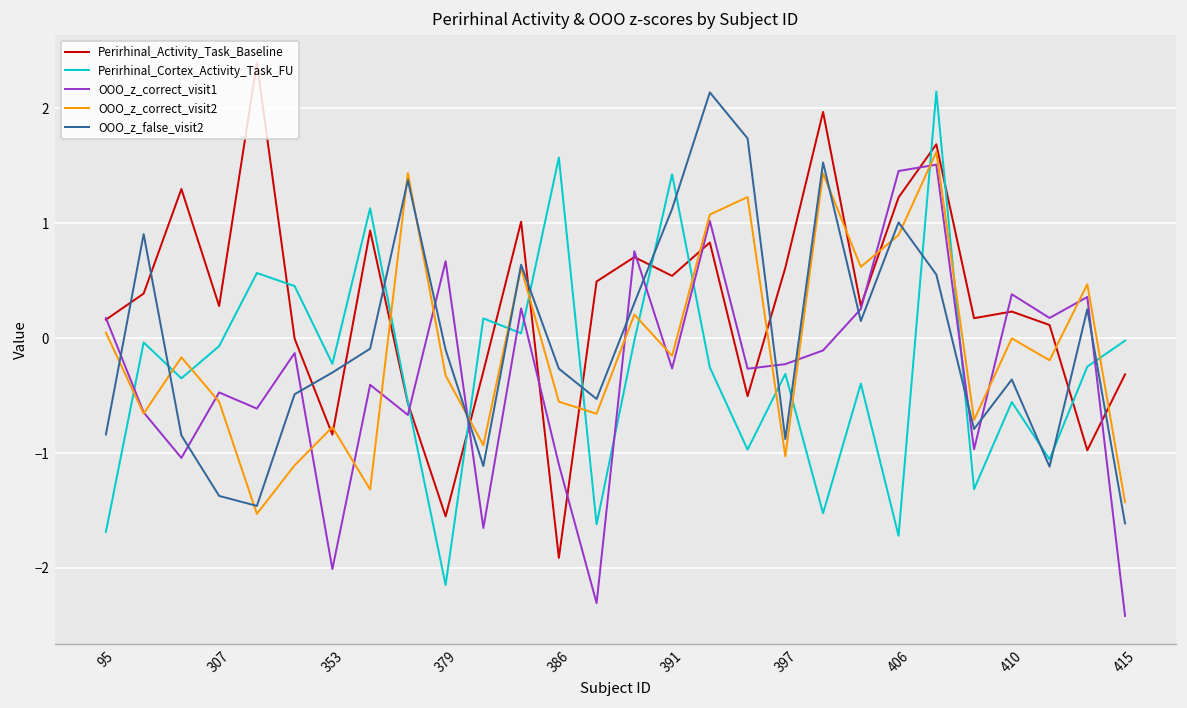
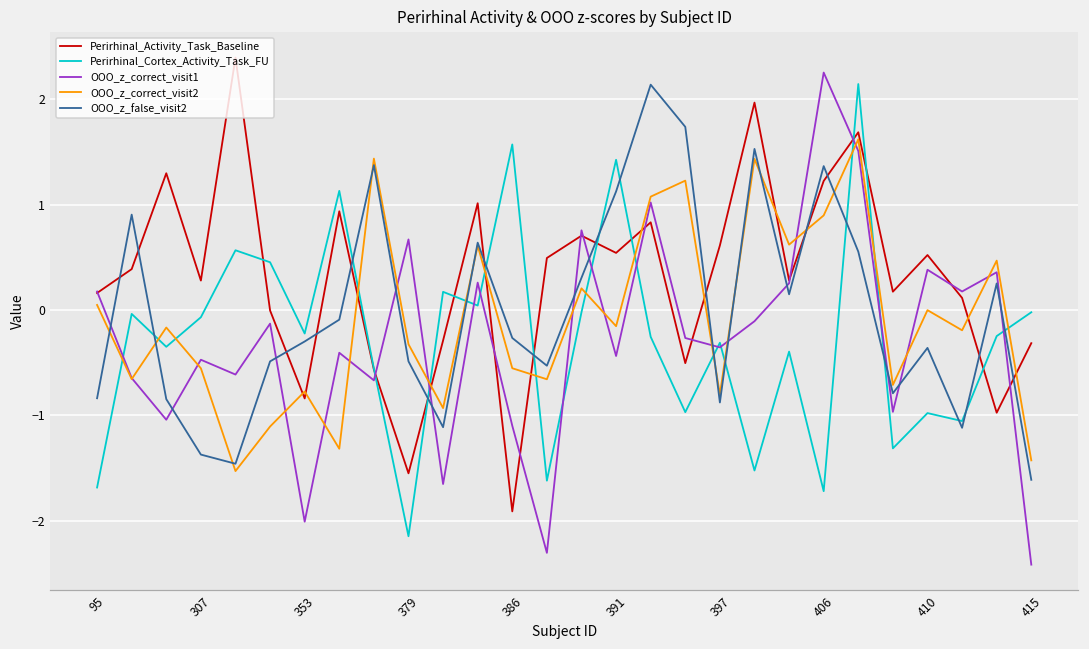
OOO_z_false_visit2, 379: -0.1 -> -0.5
OOO_z_correct_visit1, 391: -0.3 -> -0.4
OOO_z_correct_visit1, 397: -0.2 -> -0.4
OOO_z_correct_visit2, 397: -1.0 -> -0.8
OOO_z_correct_visit1, 406: 1.5 -> 2.3
OOO_z_false_visit2, 406: 1.0 -> 1.4
Perirhinal_Activity_Task_Baseline, 410: 0.2 -> 0.5
Perirhinal_Cortex_Activity_Task_FU, 410: -0.6 -> -1.0
